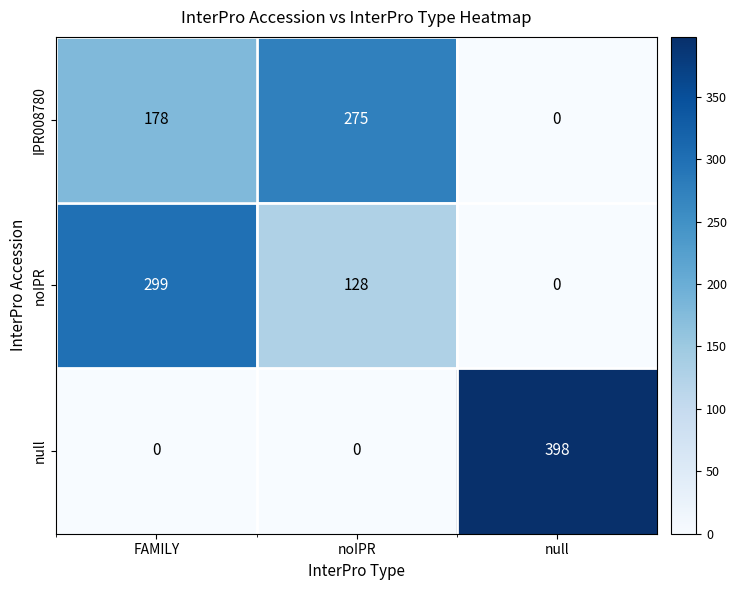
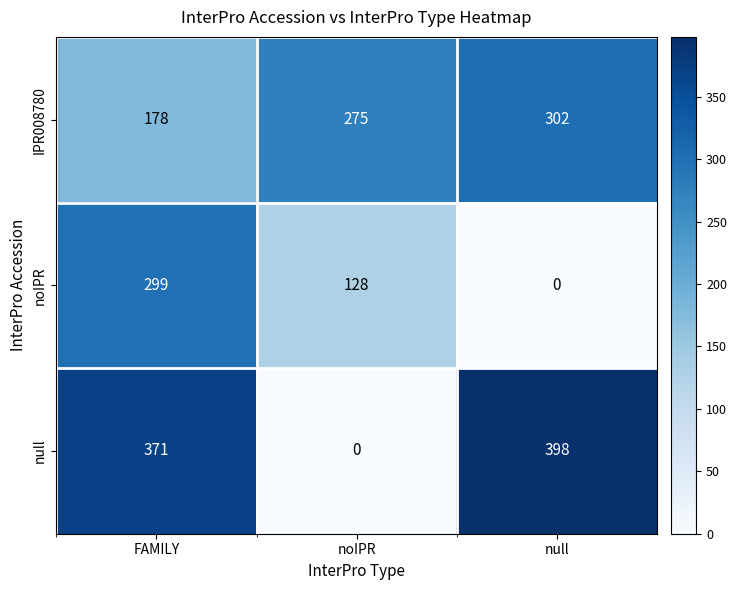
IPR008780, null: 0 -> 302
null, FAMILY: 0 -> 371
